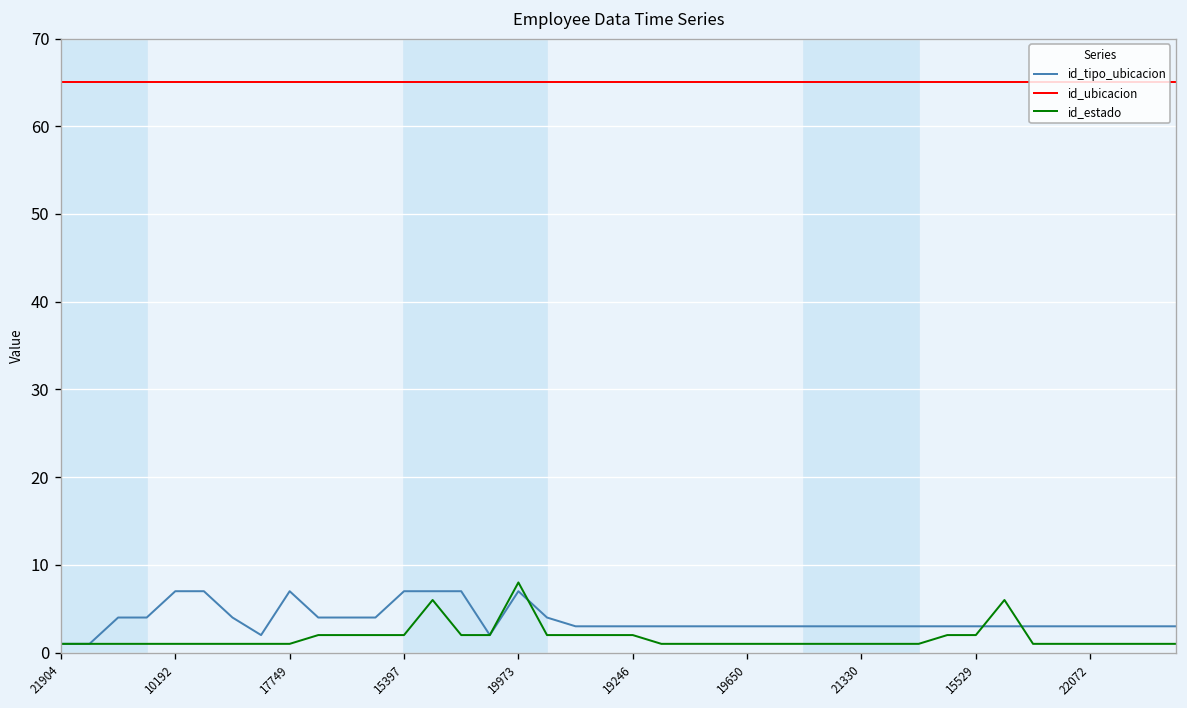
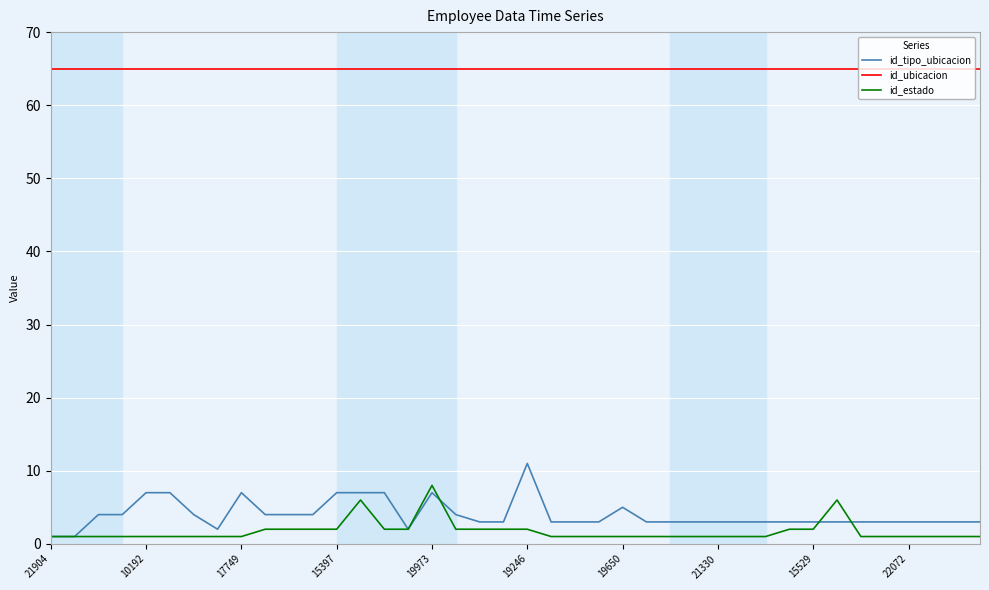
id_tipo_ubicacion, 19246: 3 -> 11
id_tipo_ubicacion, 19650: 3 -> 5
